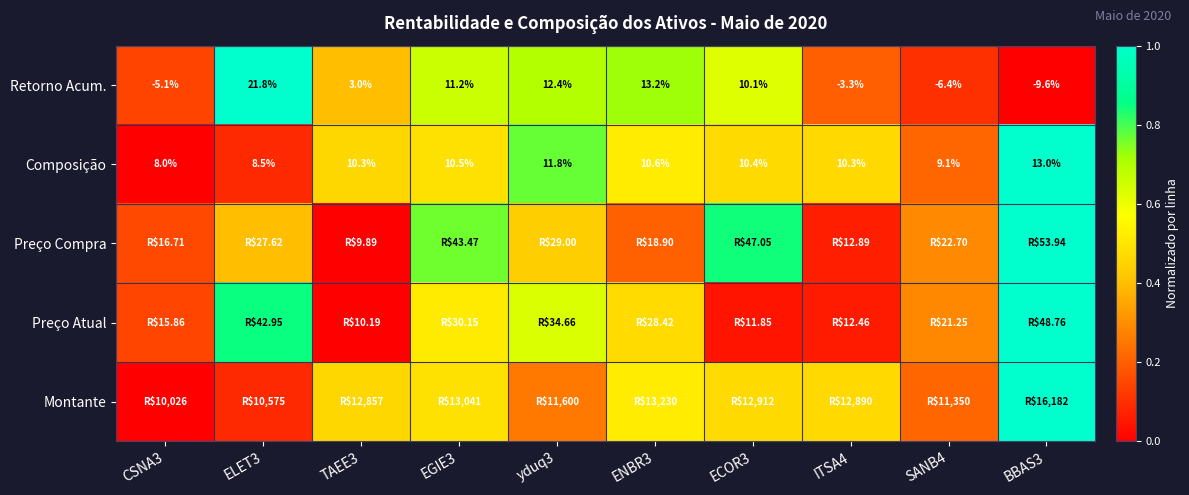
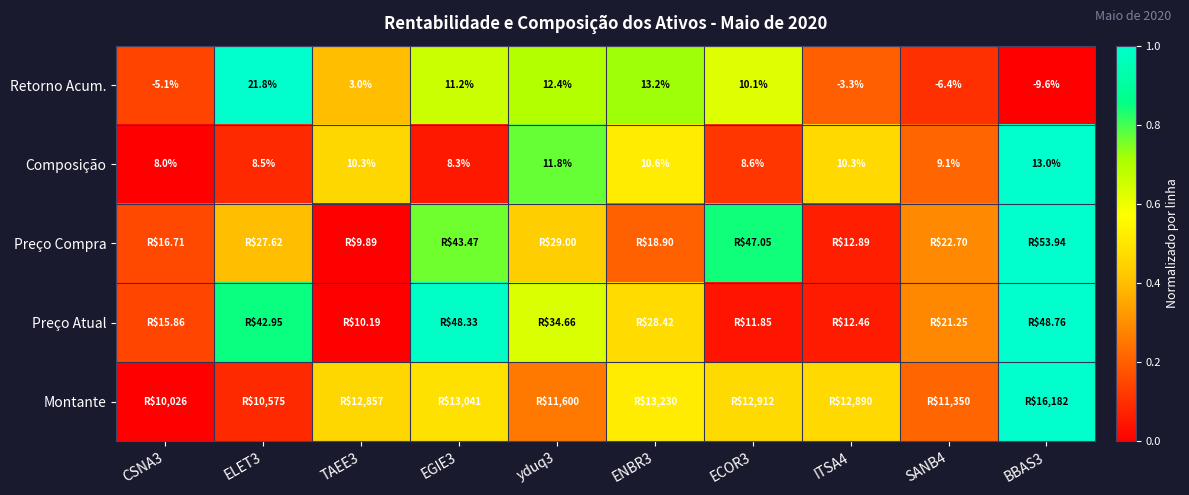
Composição, EGIE3: 10.5% -> 8.3%
Composição, ECOR3: 10.4% -> 8.6%
Preço Atual, EGIE3: $30.15 -> $48.33
